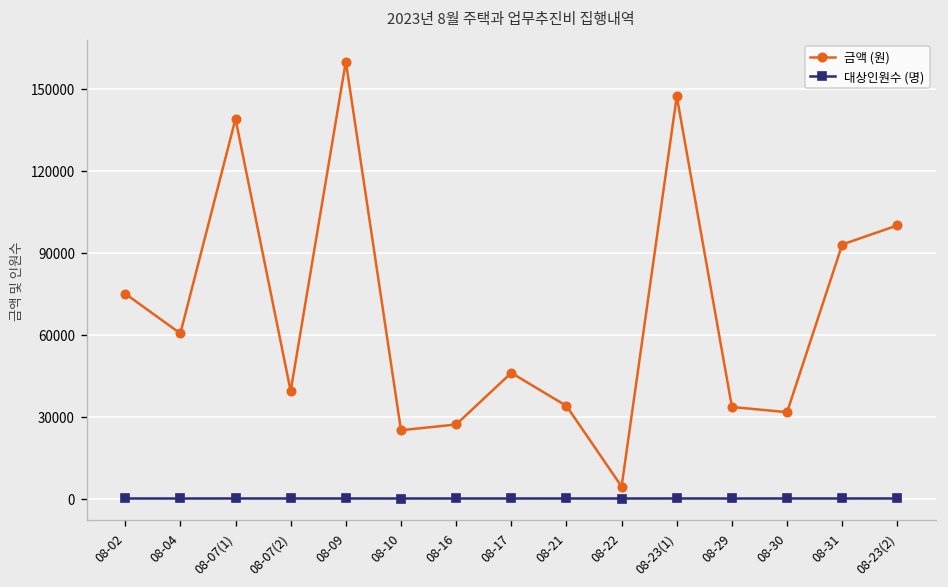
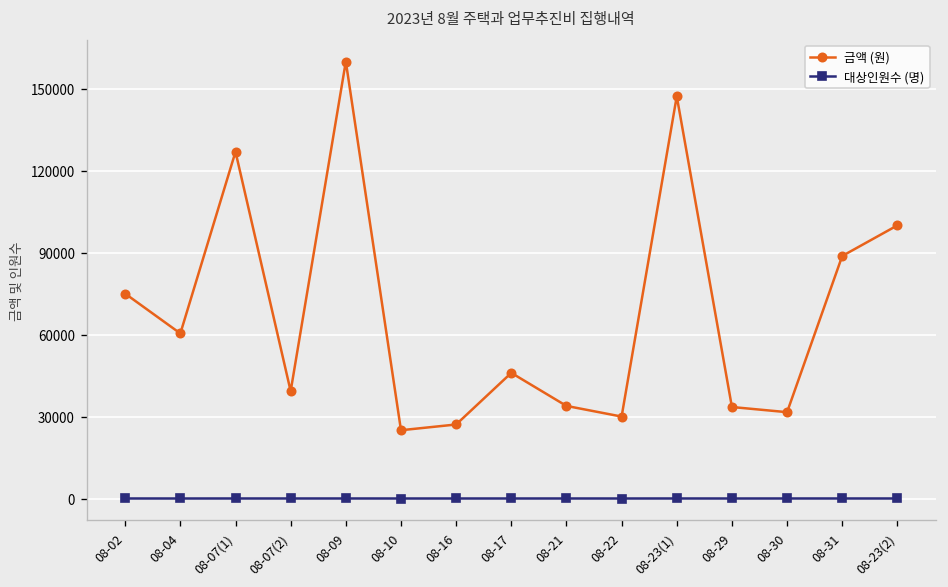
금액 (원), 08-07(1): 139000 -> 127000
금액 (원), 08-22: 4000 -> 30000
금액 (원), 08-31: 93000 -> 89000
